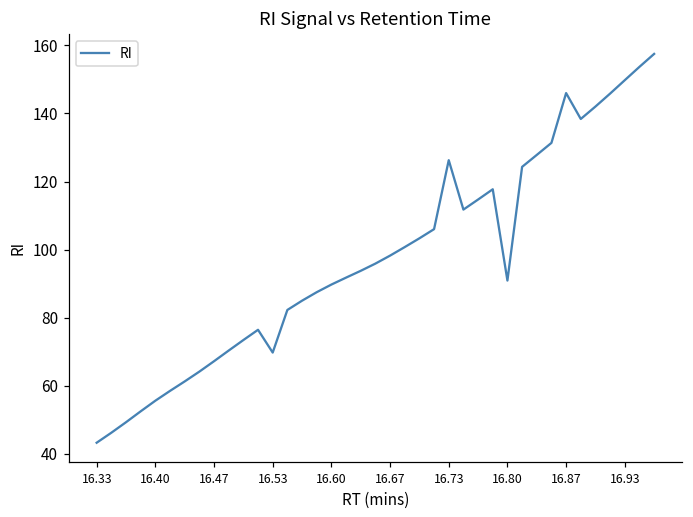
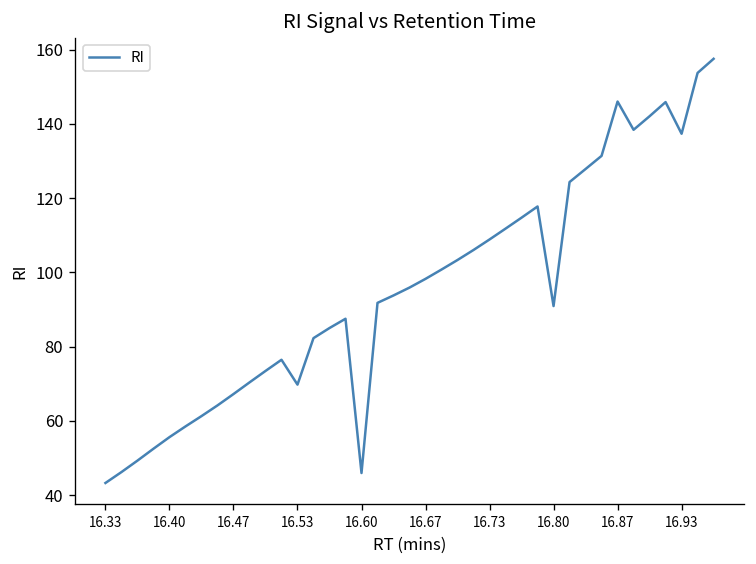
16.60: 90 -> 46
16.73: 126 -> 109
16.93: 150 -> 137
